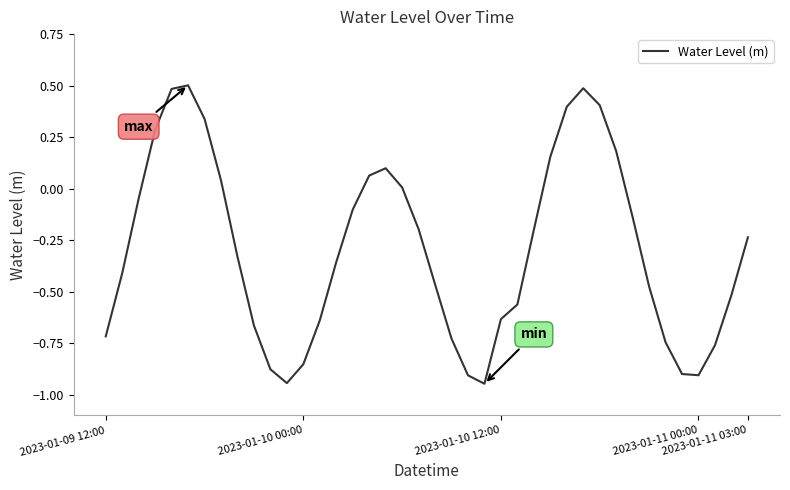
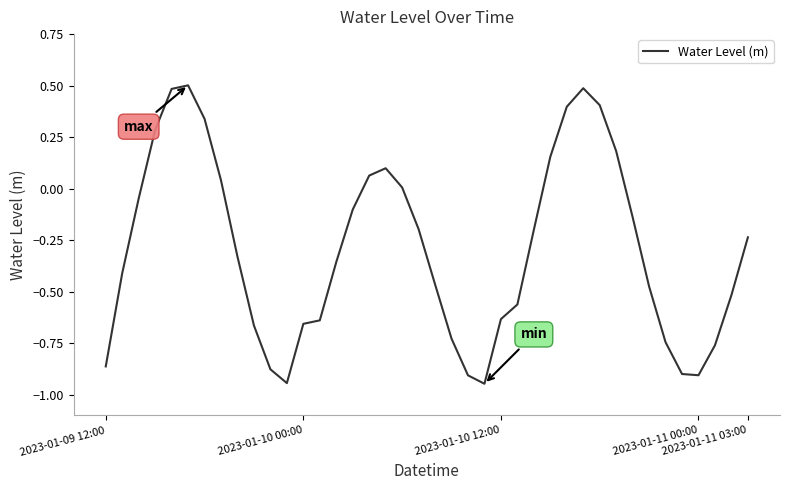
2023-01-09 12:00: -0.72 -> -0.86
2023-01-10 00:00: -0.85 -> -0.66
